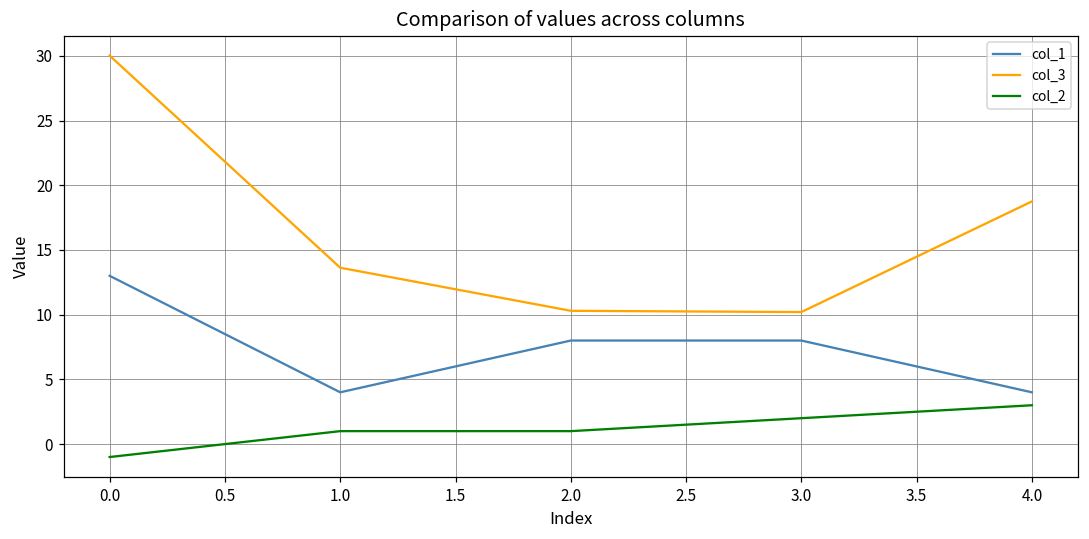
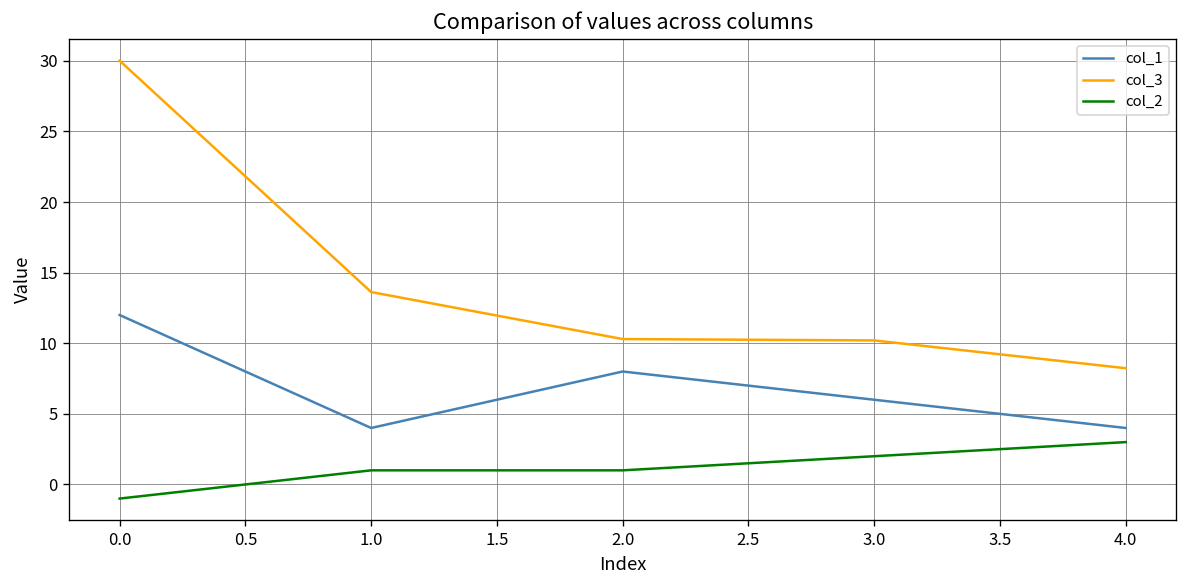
col_1, 0.0: 13 -> 12
col_1, 3.0: 8 -> 6
col_3, 4.0: 18.7 -> 8.2
